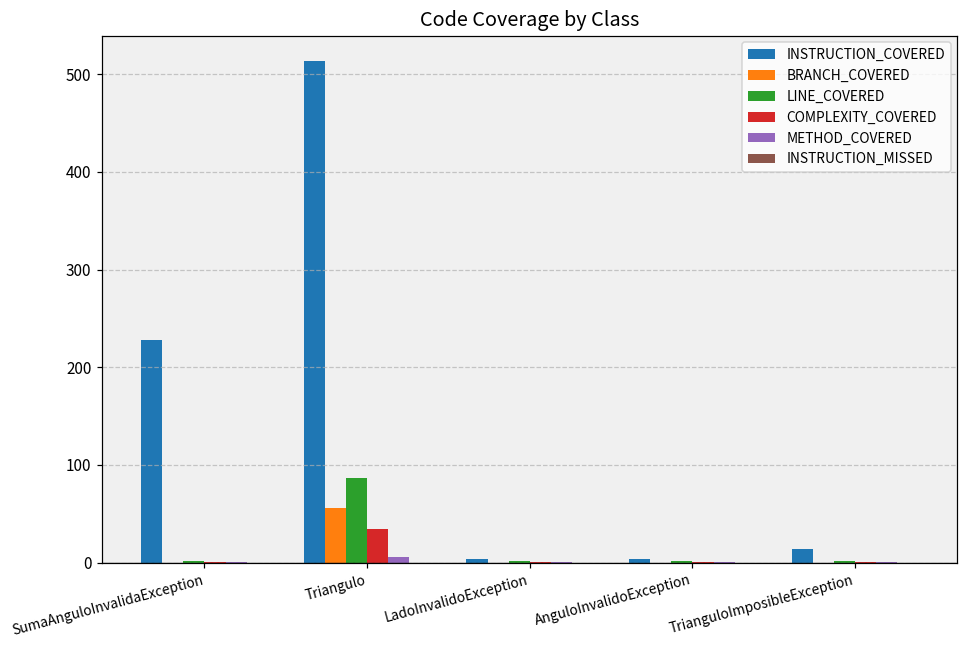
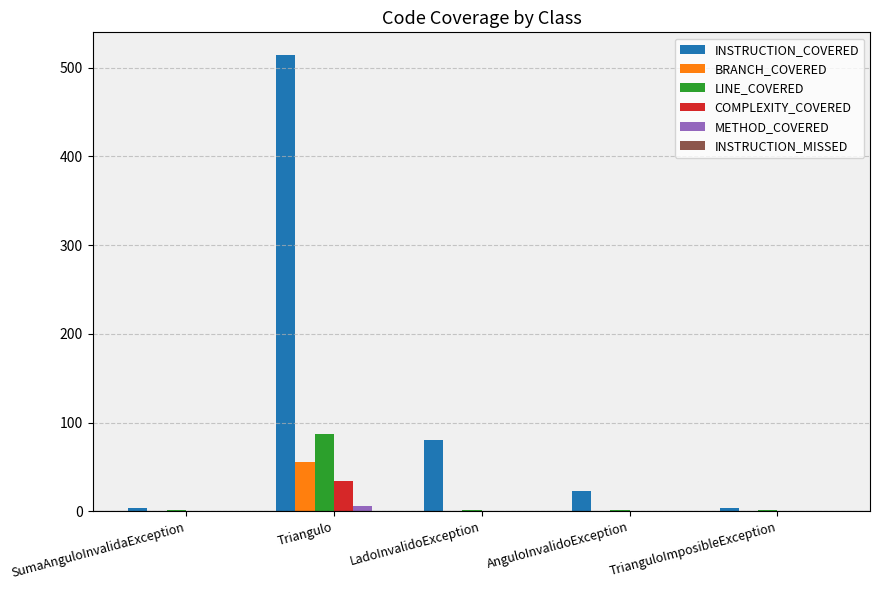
INSTRUCTION_COVERED, SumaAnguloInvalidaException: 230 -> 0
INSTRUCTION_COVERED, LadoInvalidoException: 0 -> 80
INSTRUCTION_COVERED, AnguloInvalidoException: 0 -> 20
INSTRUCTION_COVERED, TrianguloImposibleException: 10 -> 0
